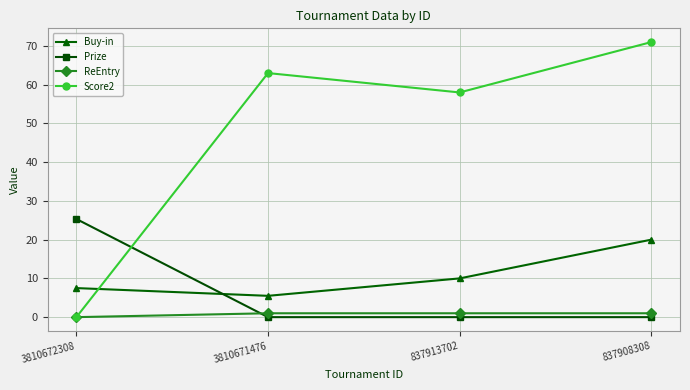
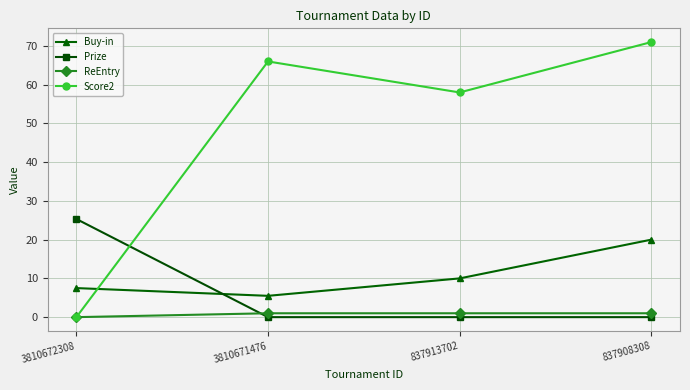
Score2, 3810671476: 63 -> 66
